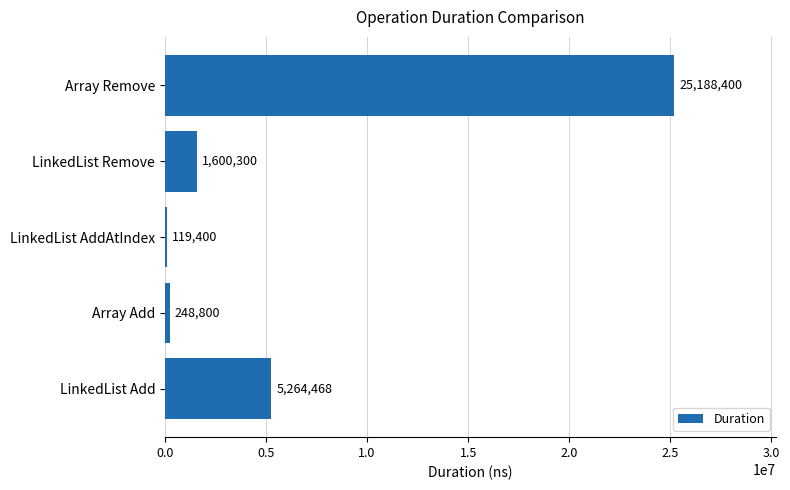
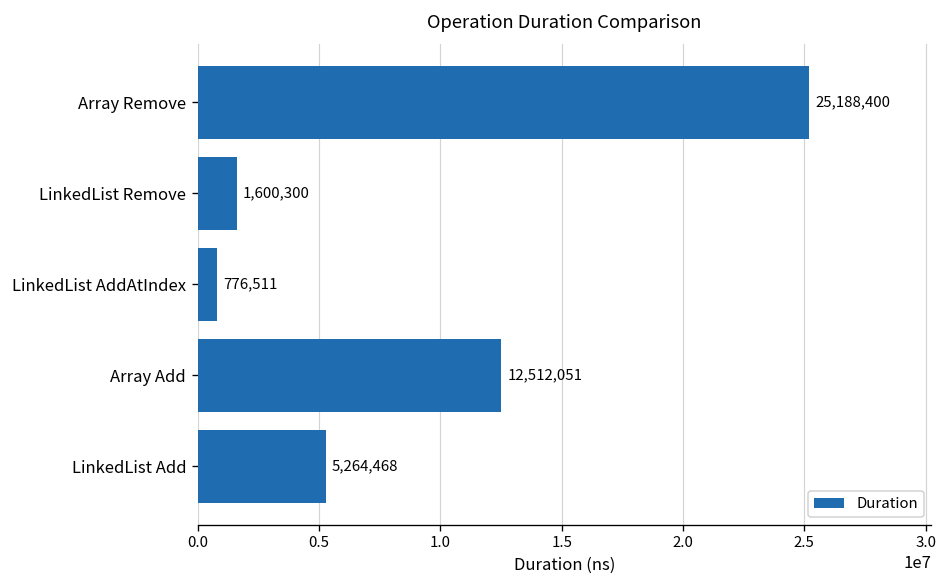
LinkedList AddAtIndex: 119,400 -> 776,511
Array Add: 248,800 -> 12,512,051
